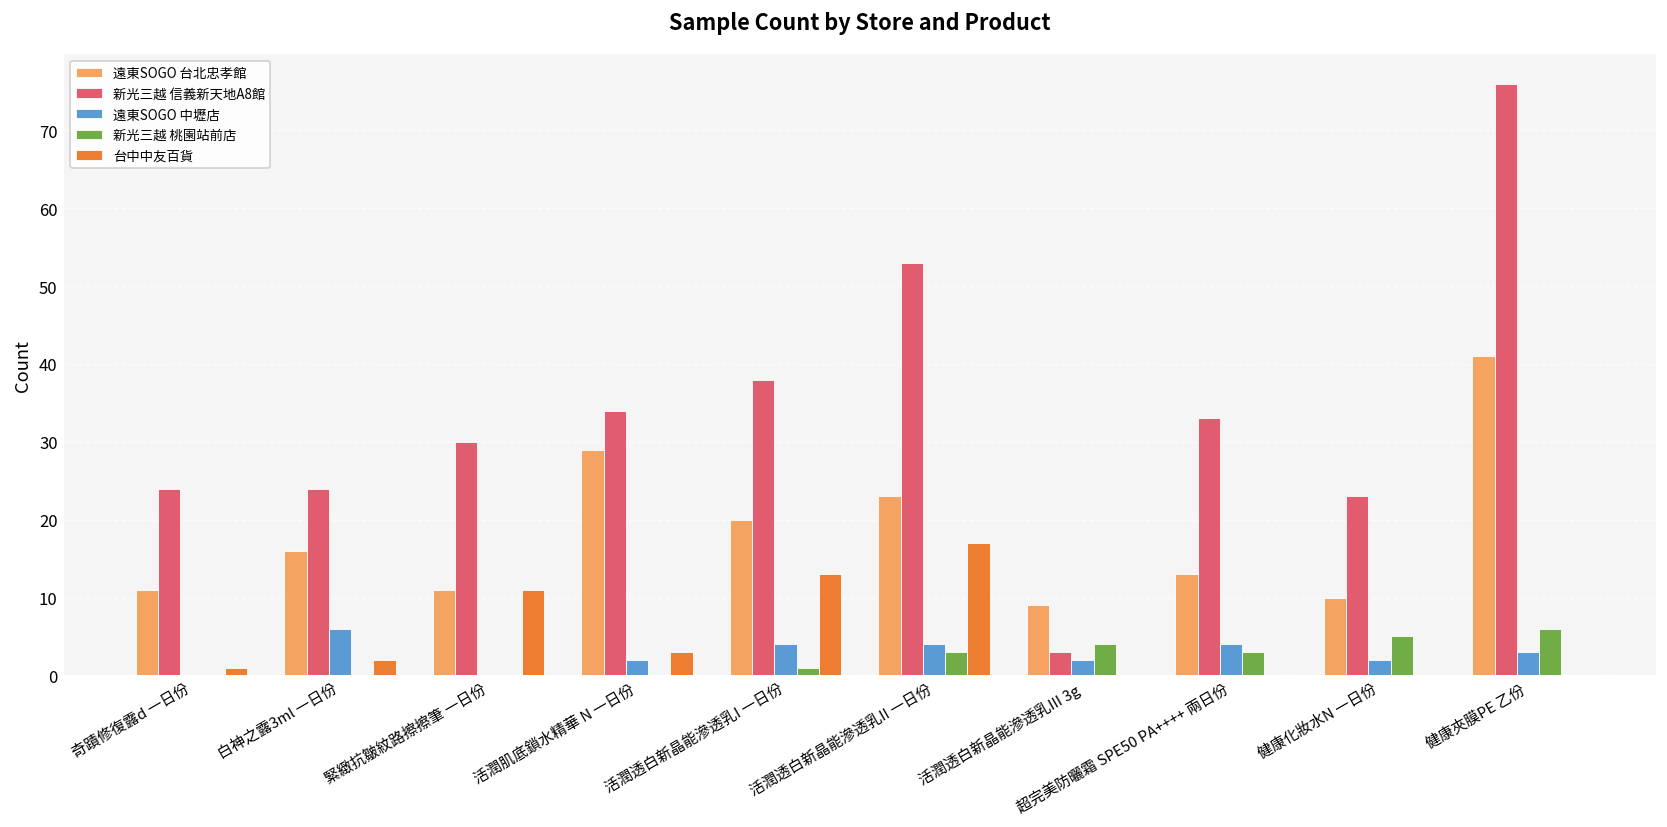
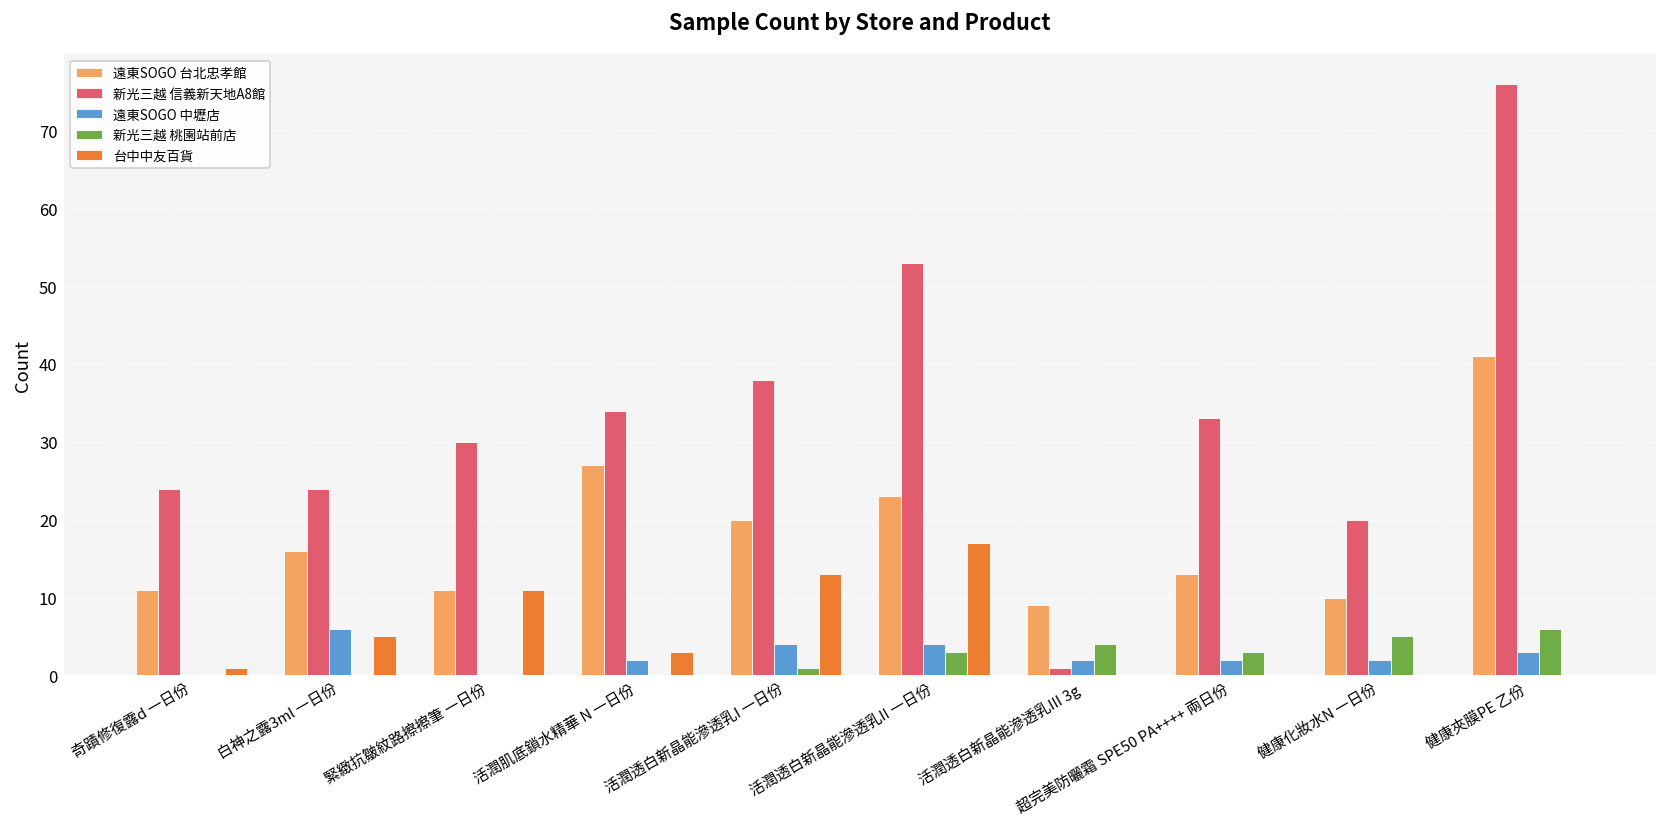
台中中友百貨, 白神之露3ml 一日份: 2 -> 5
遠東SOGO 台北忠孝館, 活潤肌底鎖水精華 N 一日份: 29 -> 27
新光三越 信義新天地A8館, 活潤透白新晶能滲透乳III 3g: 3 -> 1
遠東SOGO 中壢店, 超完美防曬霜 SPE50 PA++++ 兩日份: 4 -> 2
新光三越 信義新天地A8館, 健康化妝水N 一日份: 23 -> 20
